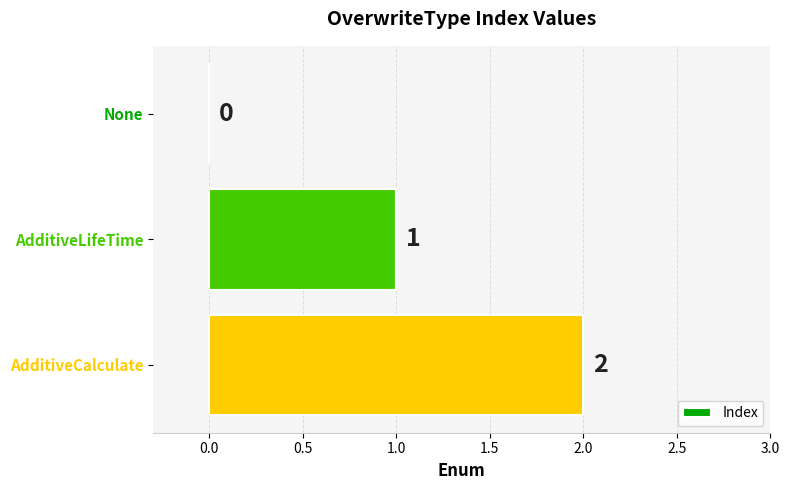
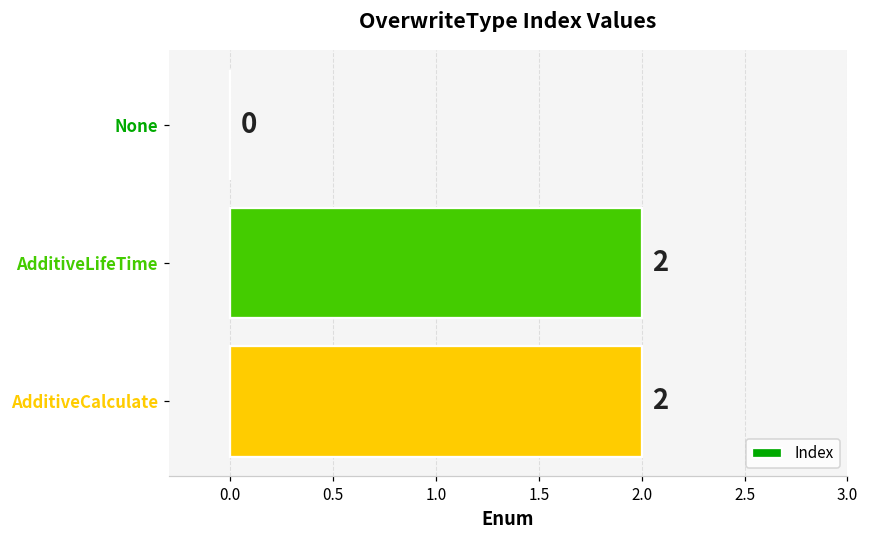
AdditiveLifeTime: 1 -> 2
